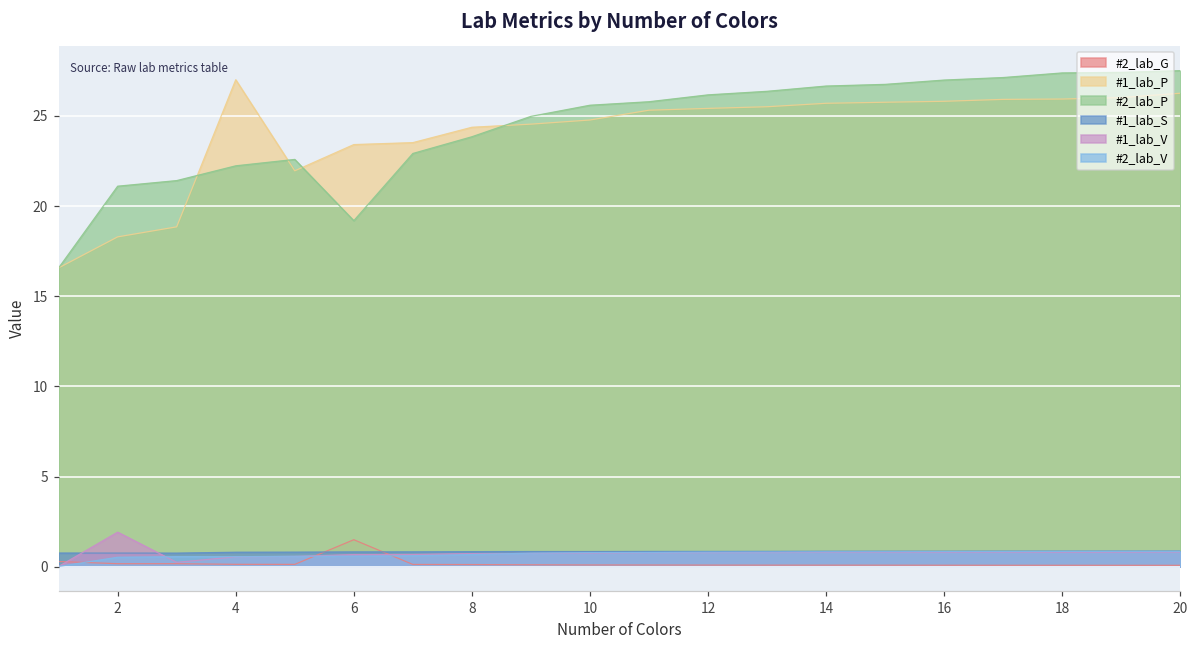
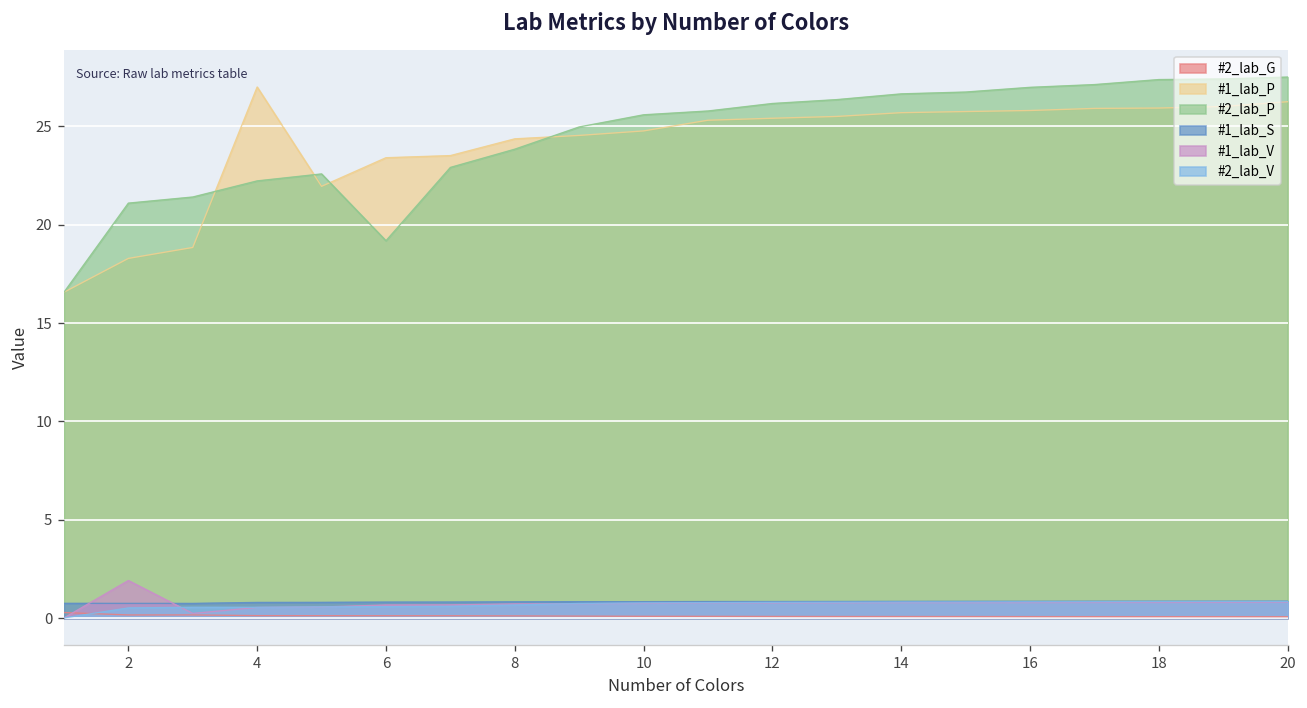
#2_lab_G, 6: 1.5 -> 0.1
